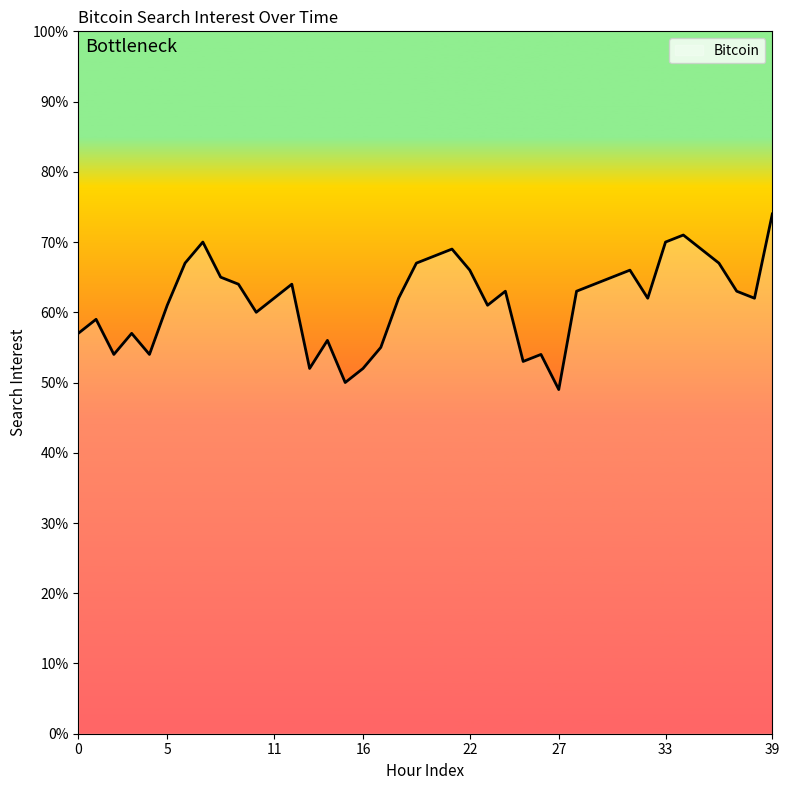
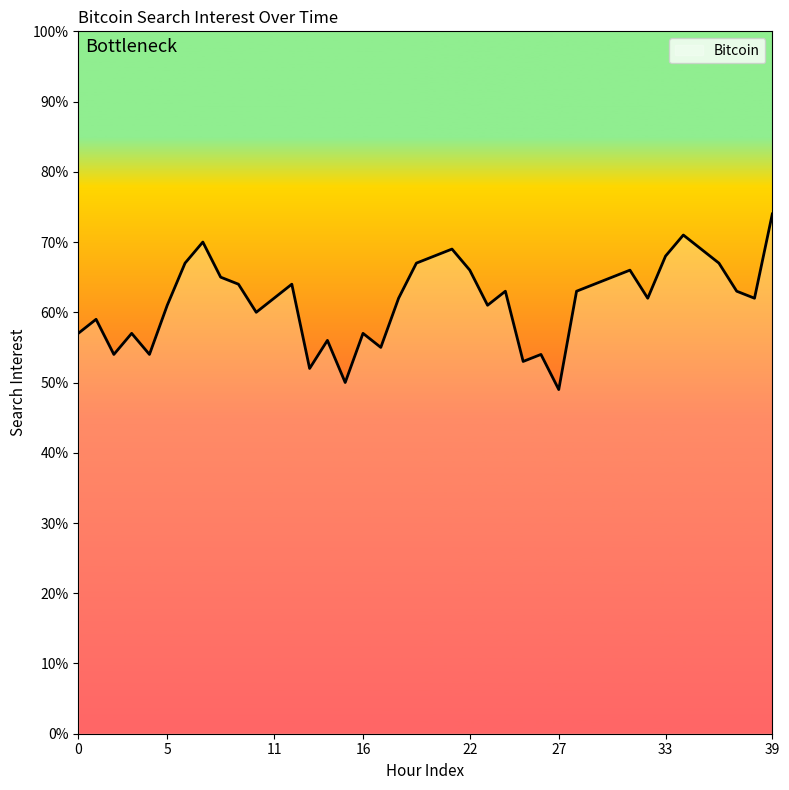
16: 52% -> 57%
33: 70% -> 68%
